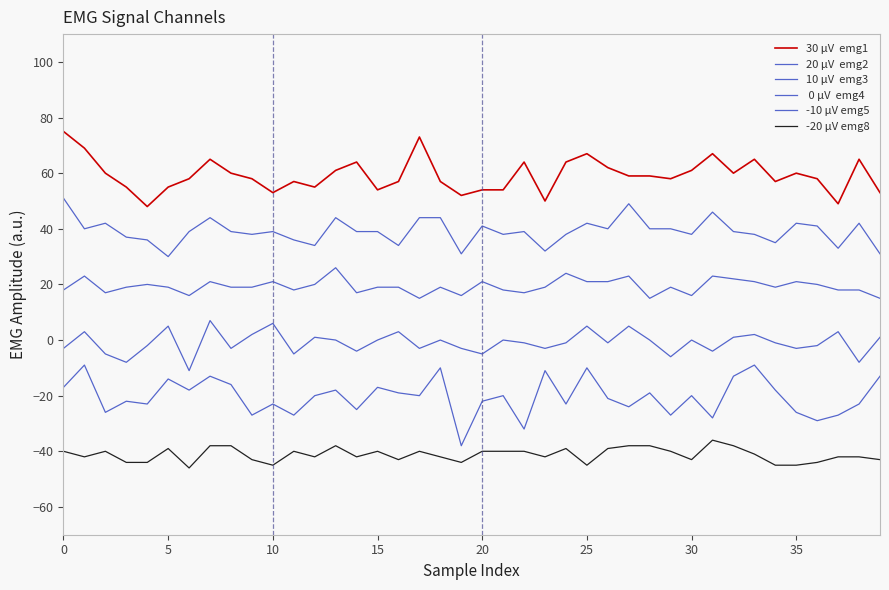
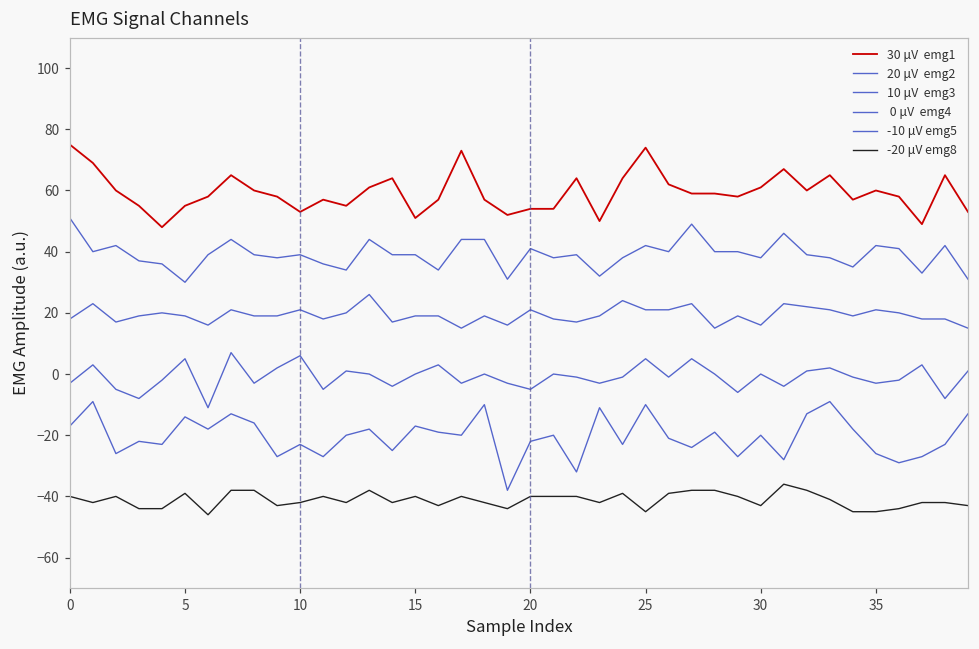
-20 μV emg8, 10: -45 -> -42
30 μV emg1, 15: 54 -> 51
30 μV emg1, 25: 67 -> 74
